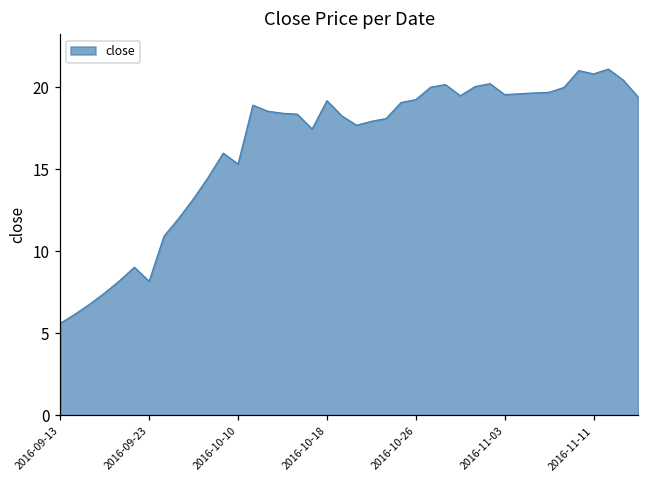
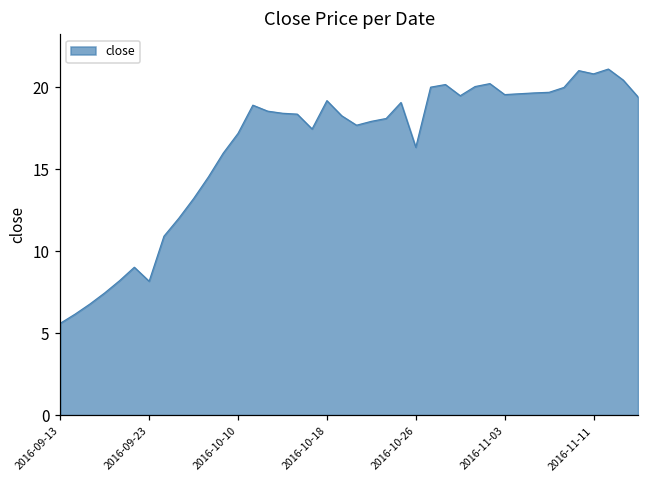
2016-10-10: 15.3 -> 17.2
2016-10-26: 19.3 -> 16.3
